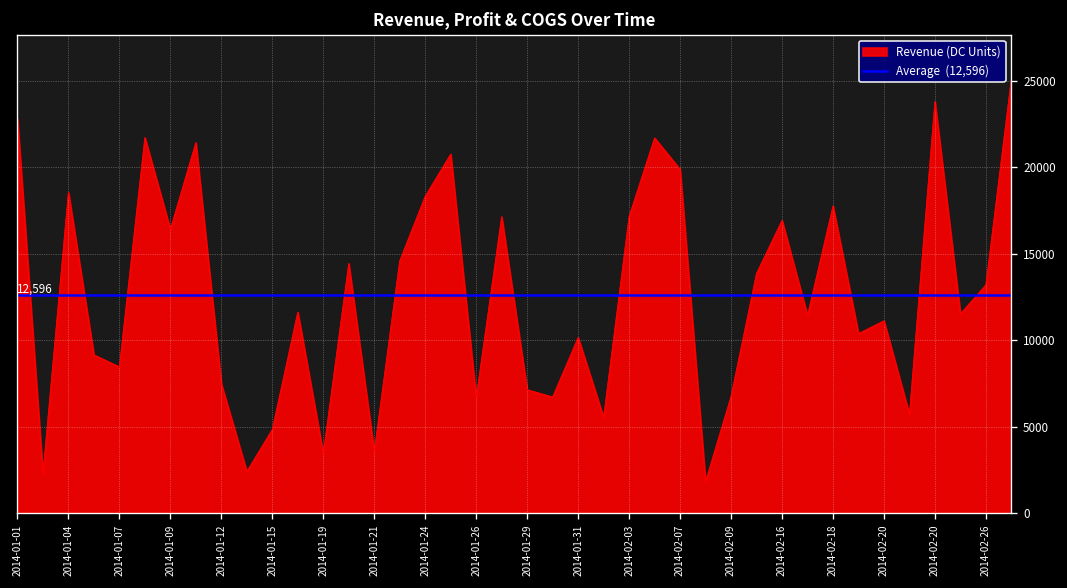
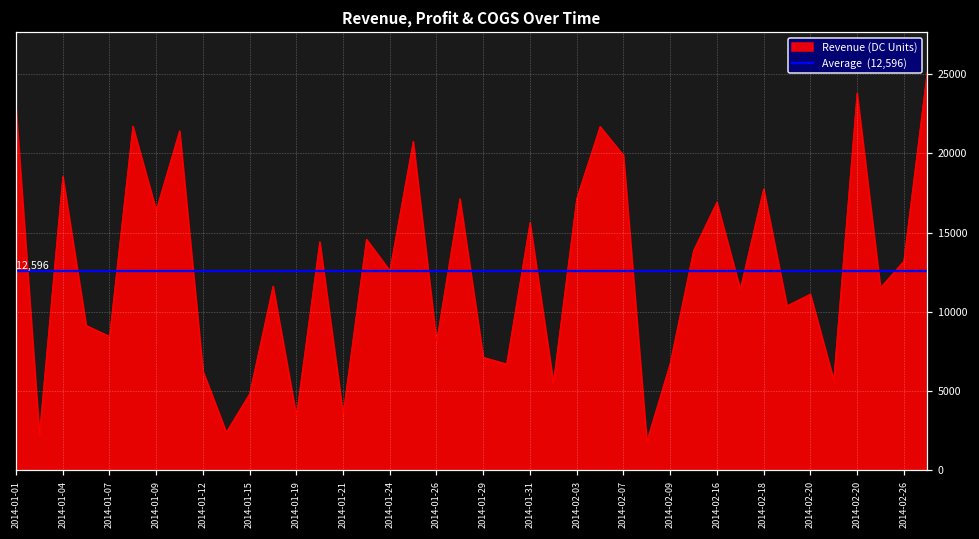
2014-01-12: 7500 -> 6300
2014-01-24: 18300 -> 12600
2014-01-26: 6700 -> 8100
2014-01-31: 10200 -> 15600
